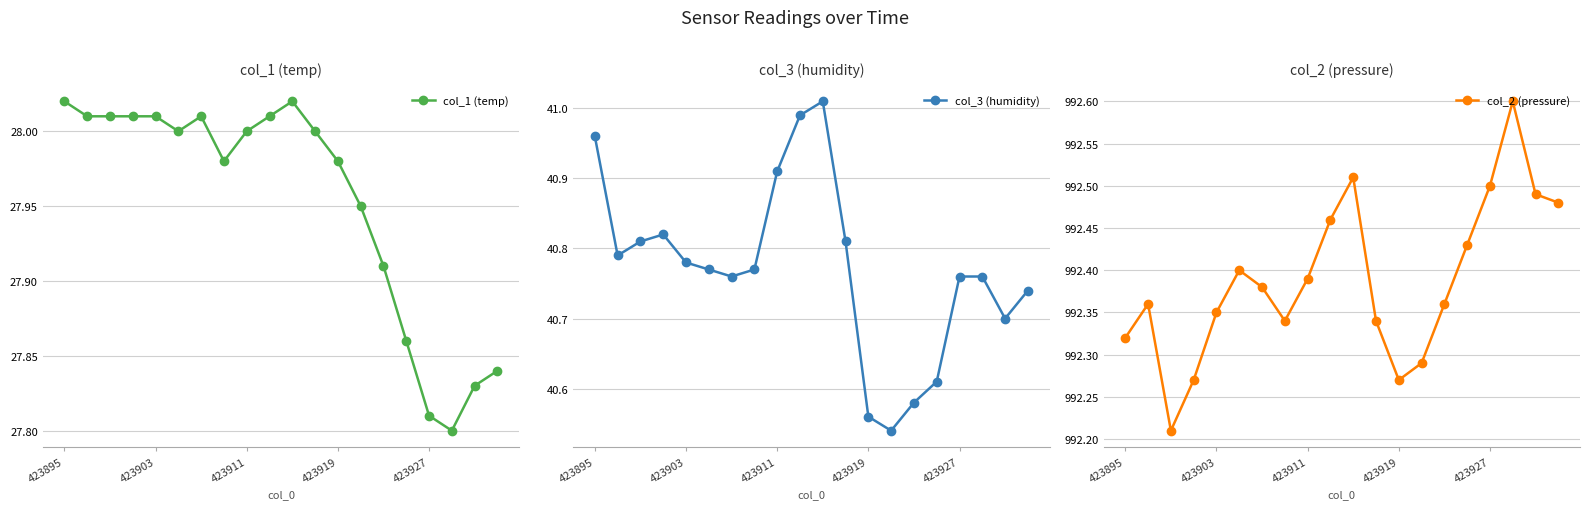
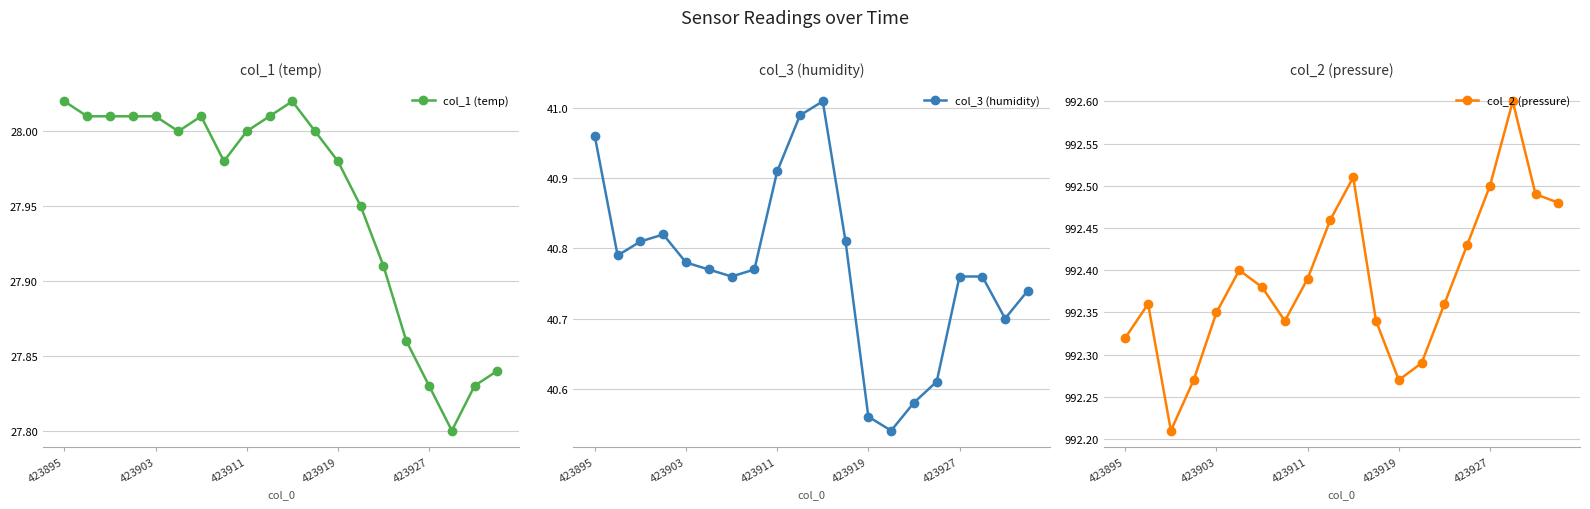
col_1 (temp), 423927: 27.81 -> 27.83
